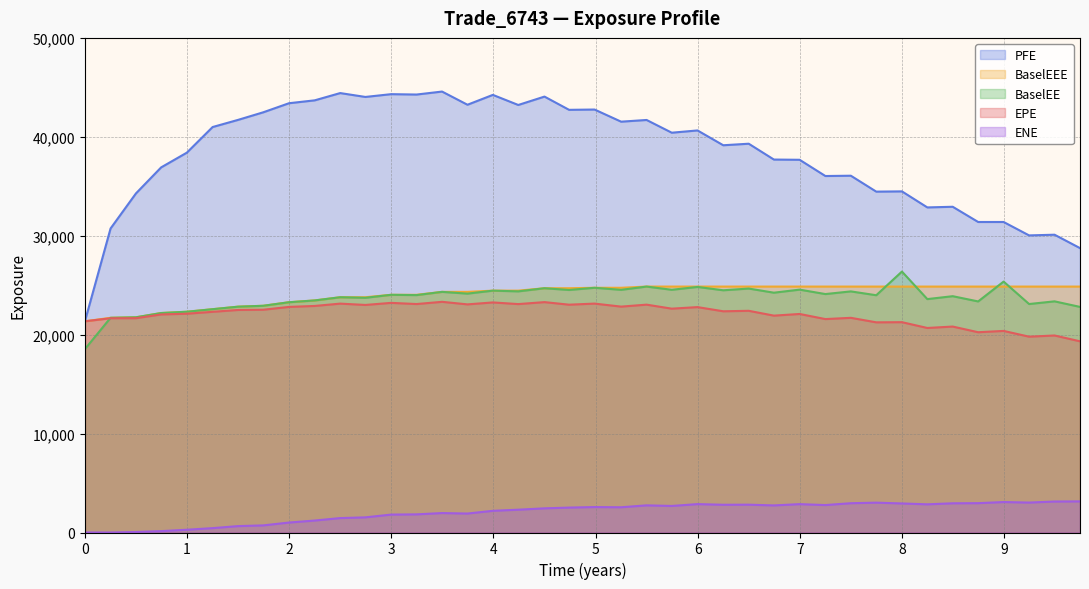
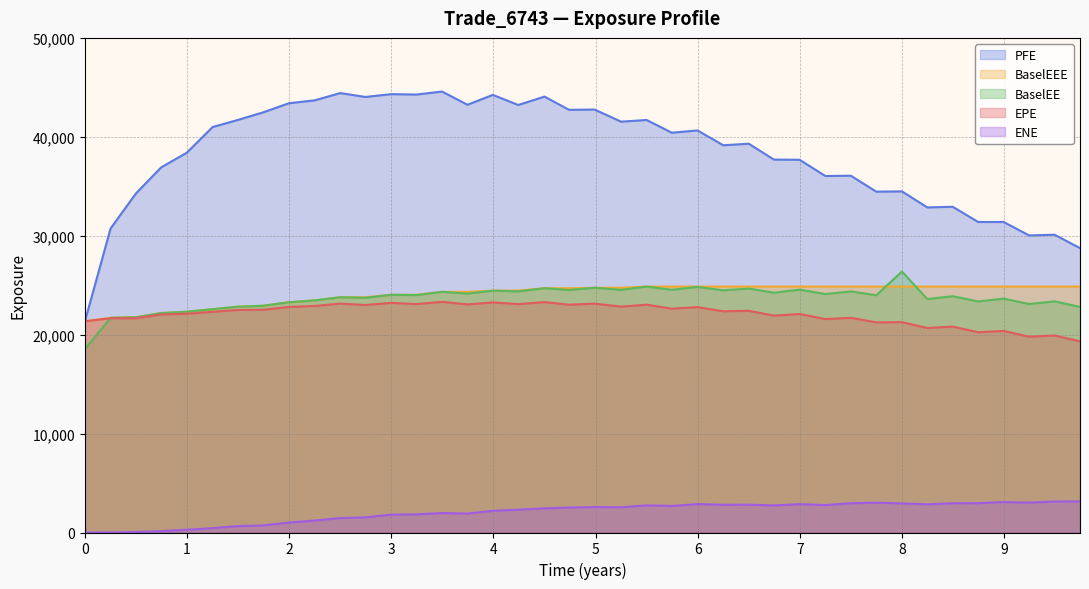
BaselEE, 9: 25,000 -> 24,000
